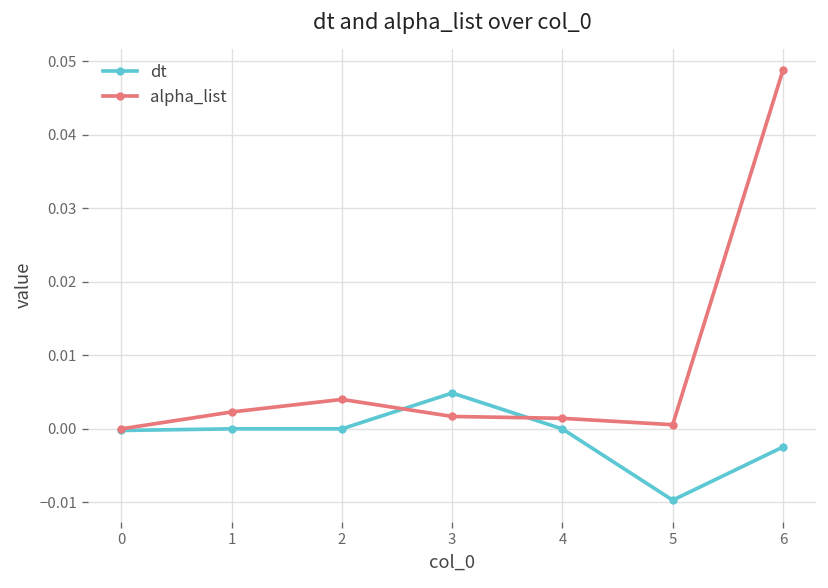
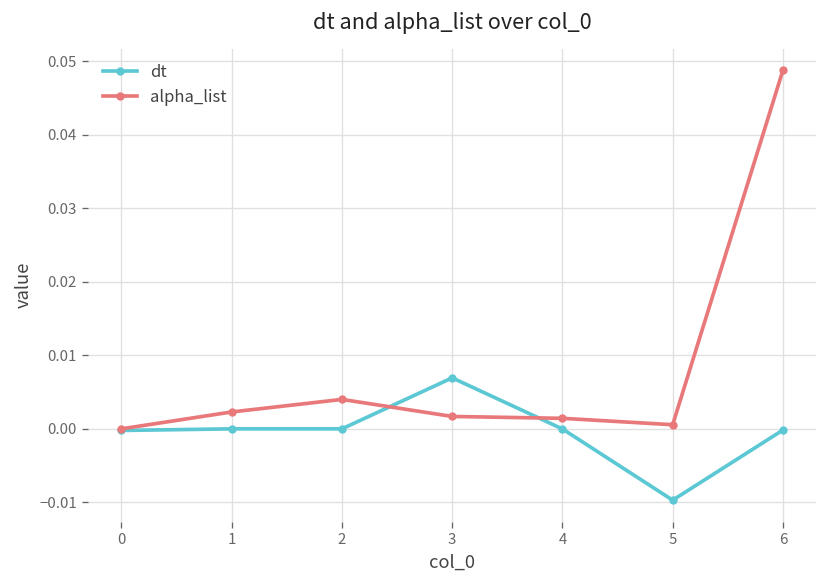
dt, 3: 0.005 -> 0.007
dt, 6: -0.002 -> 0.000
